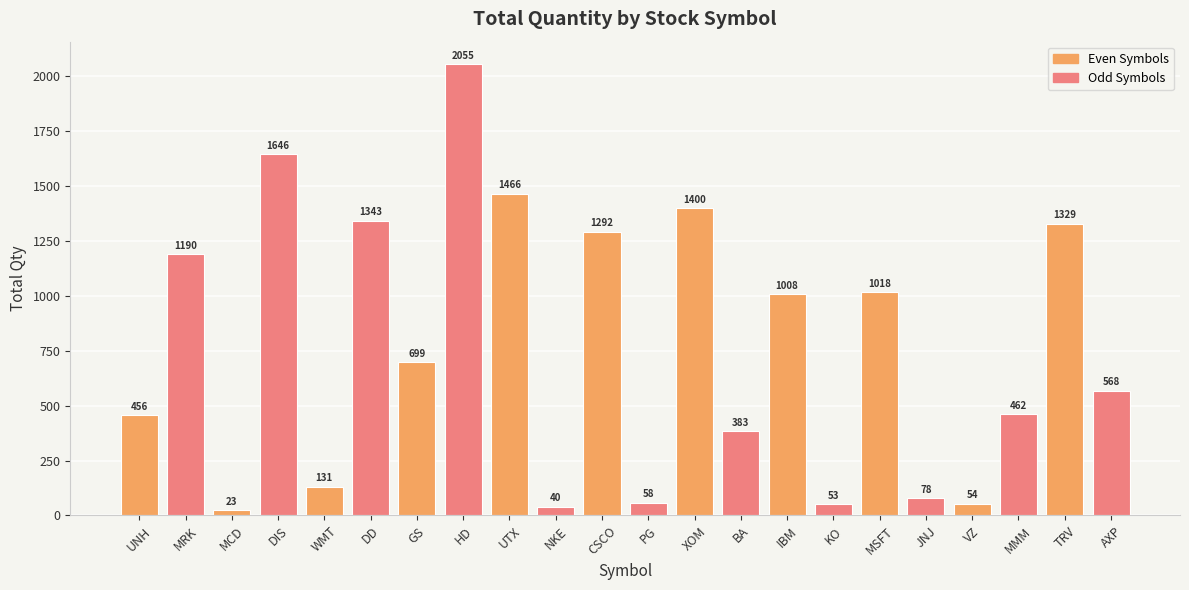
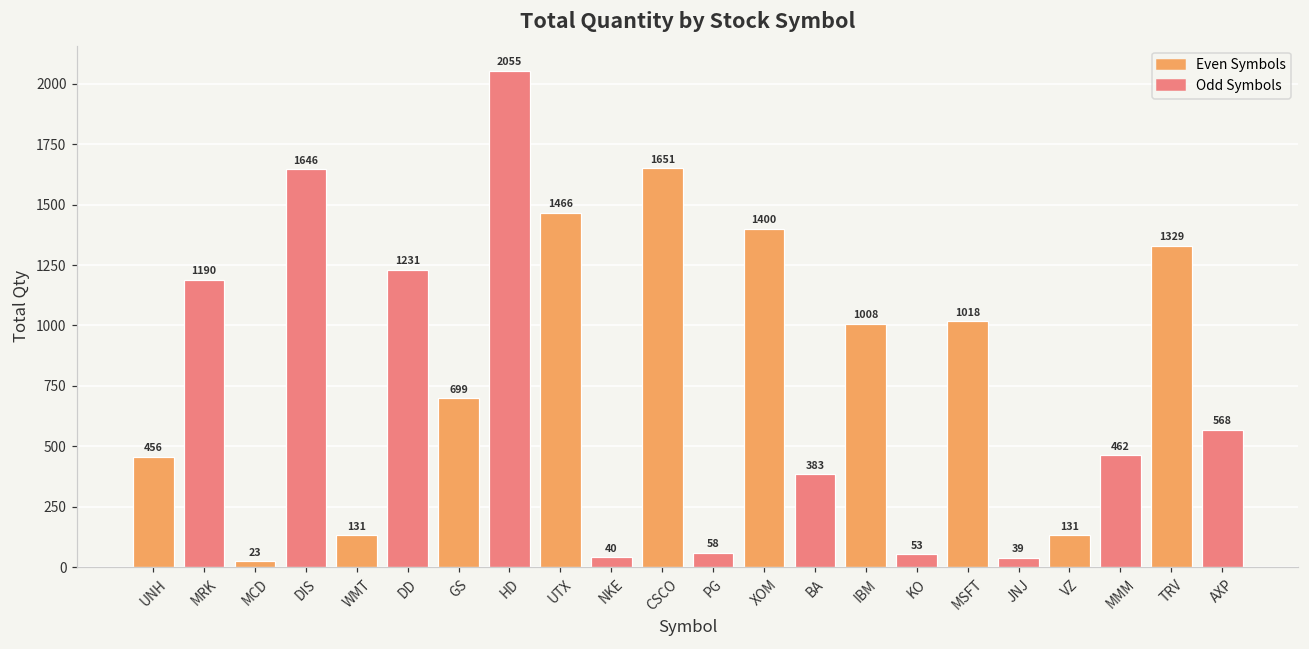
DD: 1343 -> 1231
CSCO: 1292 -> 1651
JNJ: 78 -> 39
VZ: 54 -> 131
